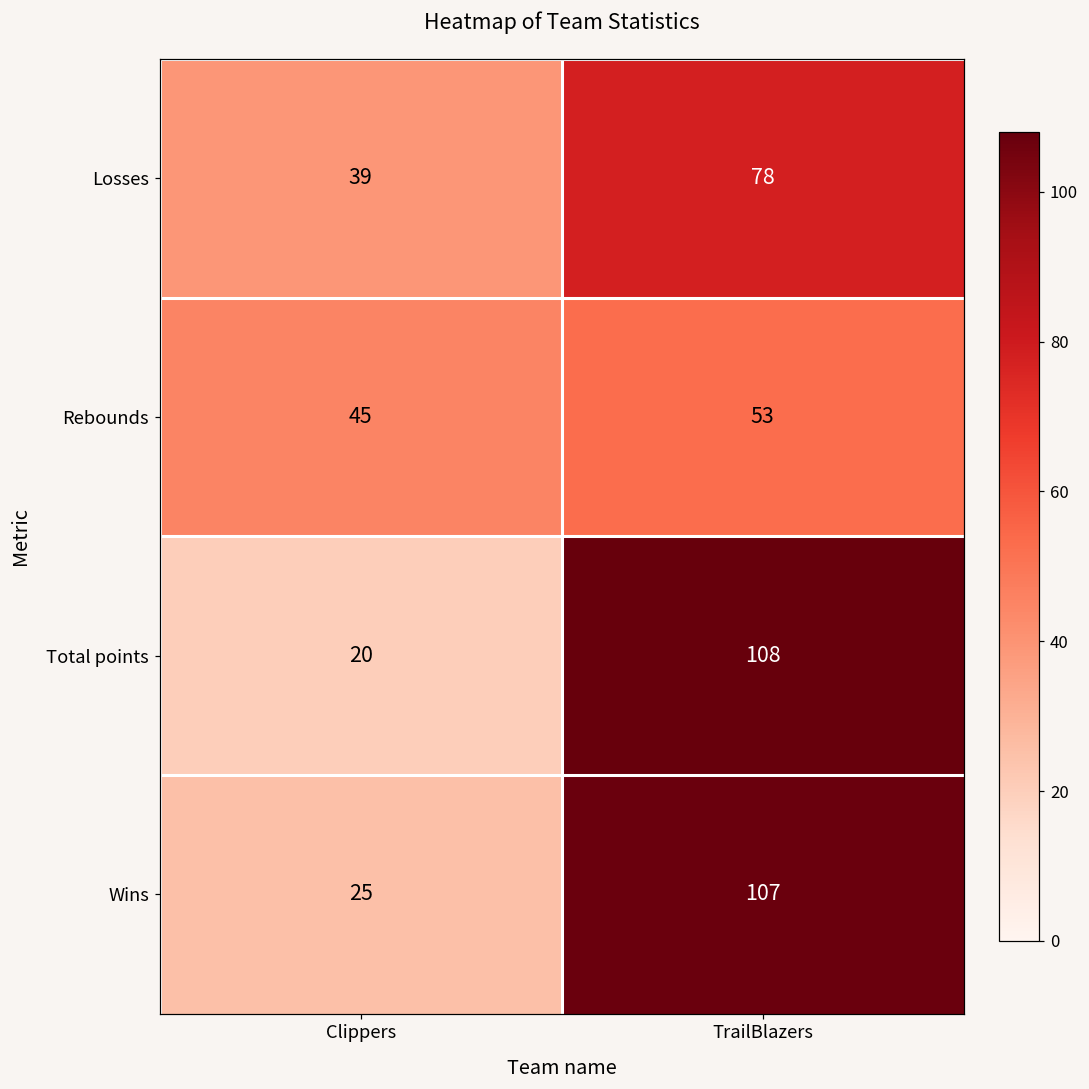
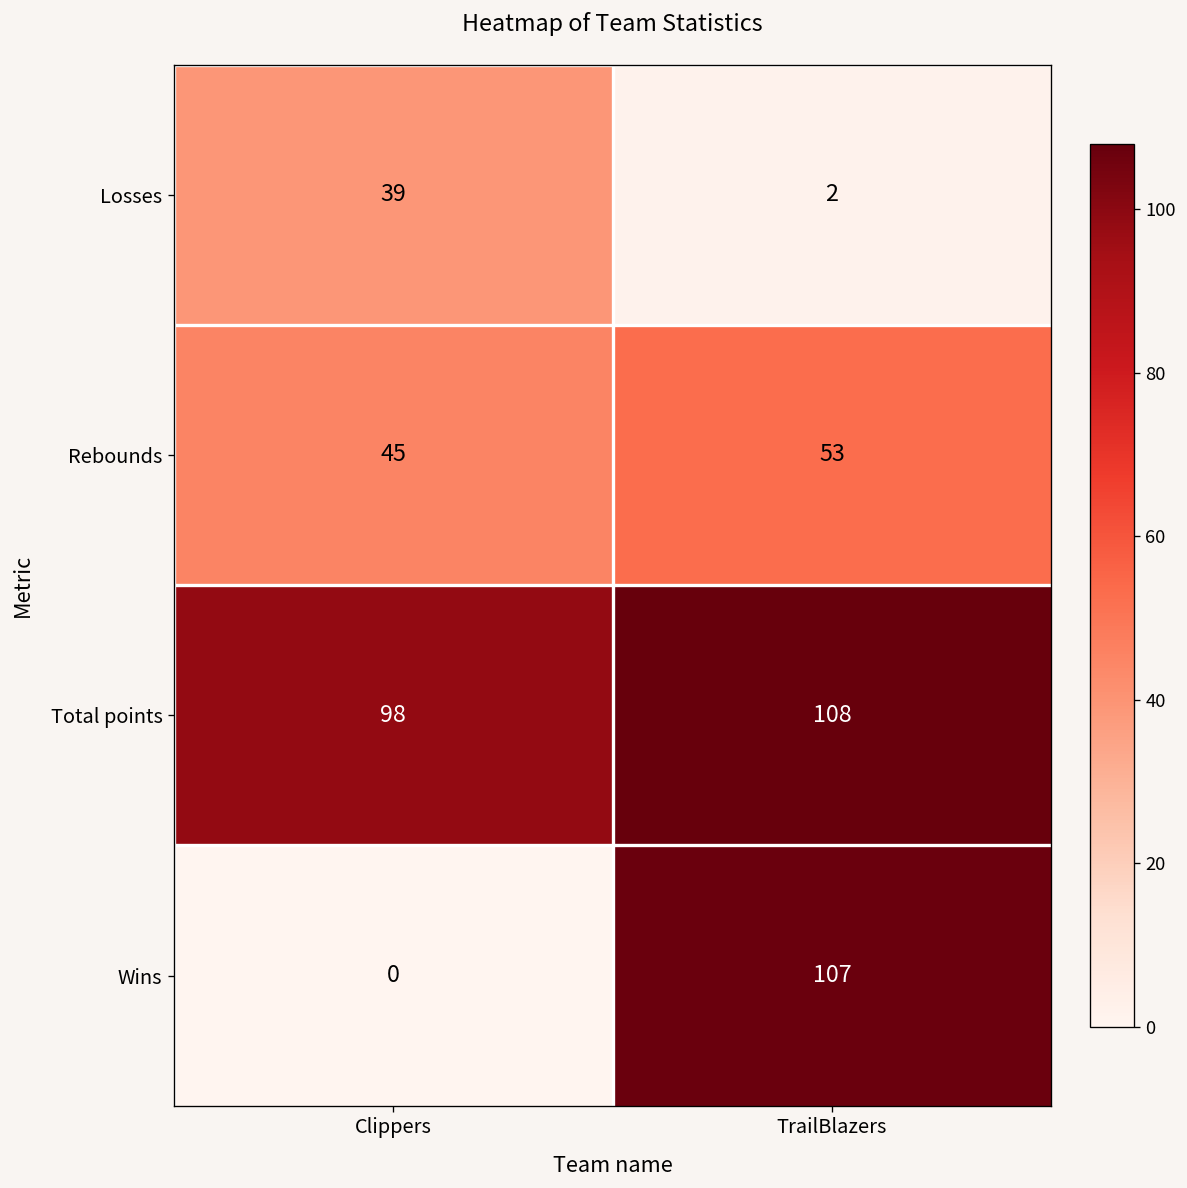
Losses, TrailBlazers: 78 -> 2
Total points, Clippers: 20 -> 98
Wins, Clippers: 25 -> 0
